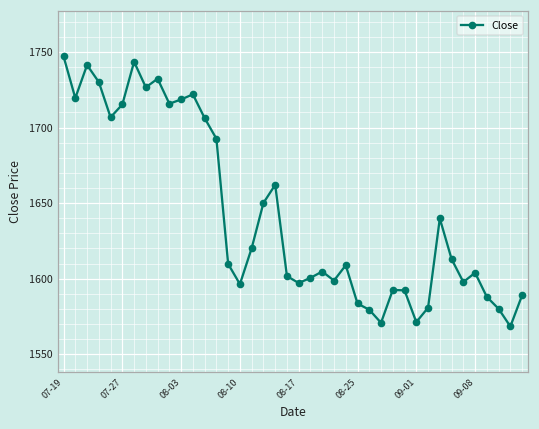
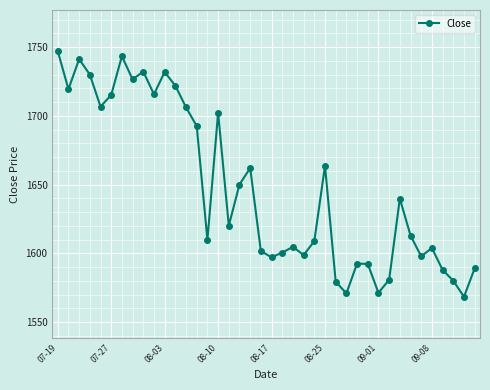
08-03: 1719 -> 1732
08-10: 1596 -> 1702
08-25: 1584 -> 1664
